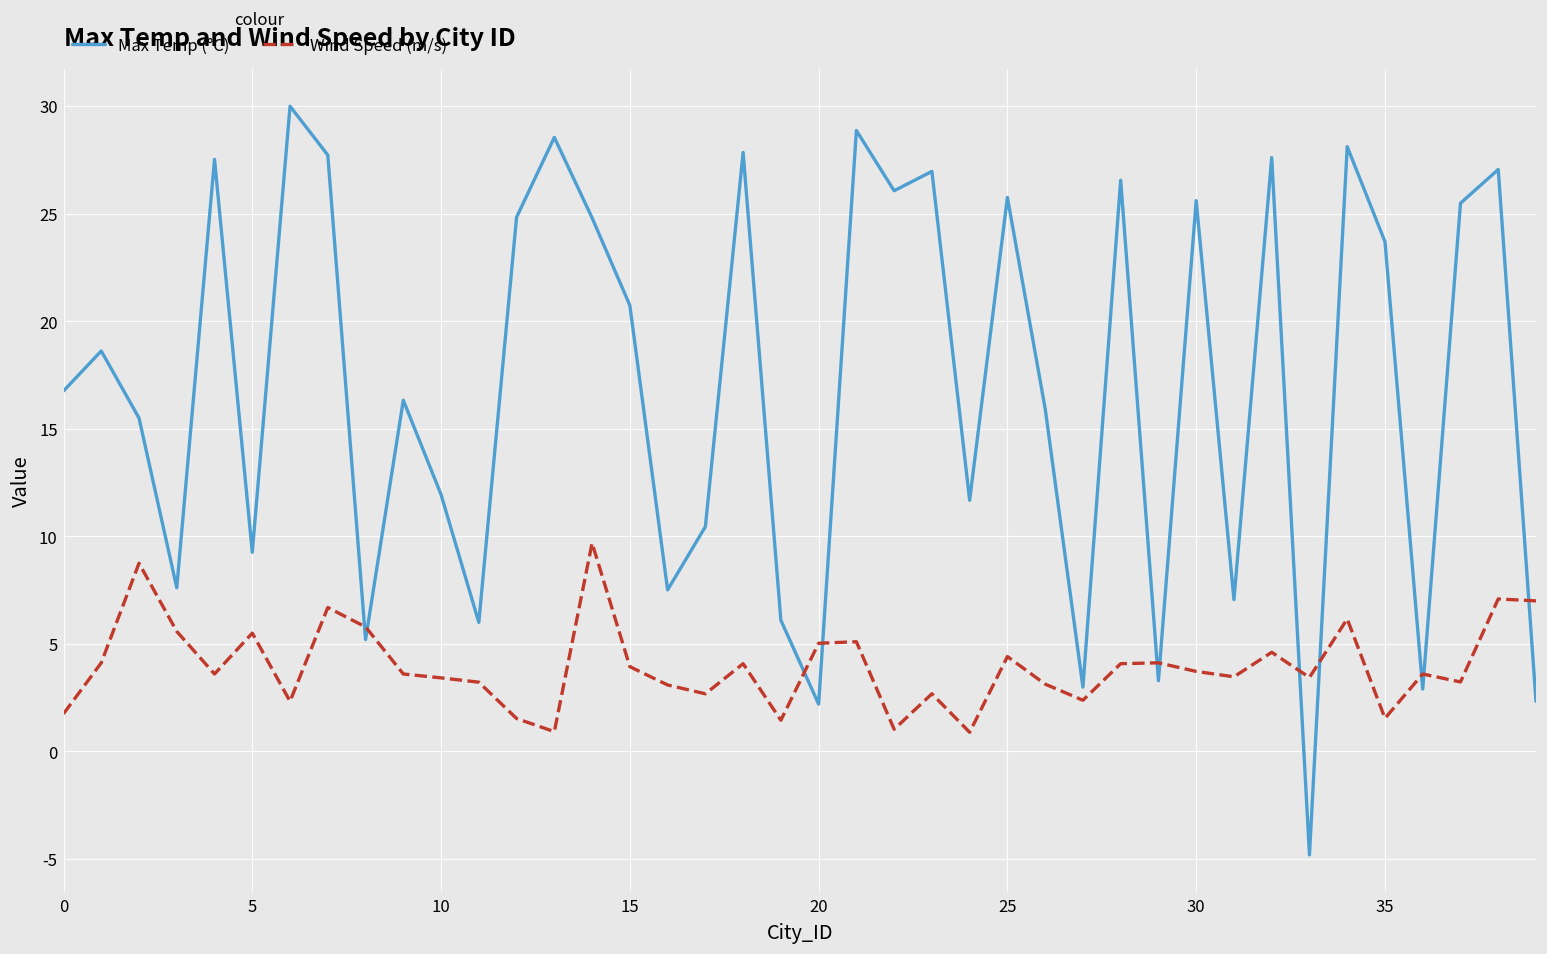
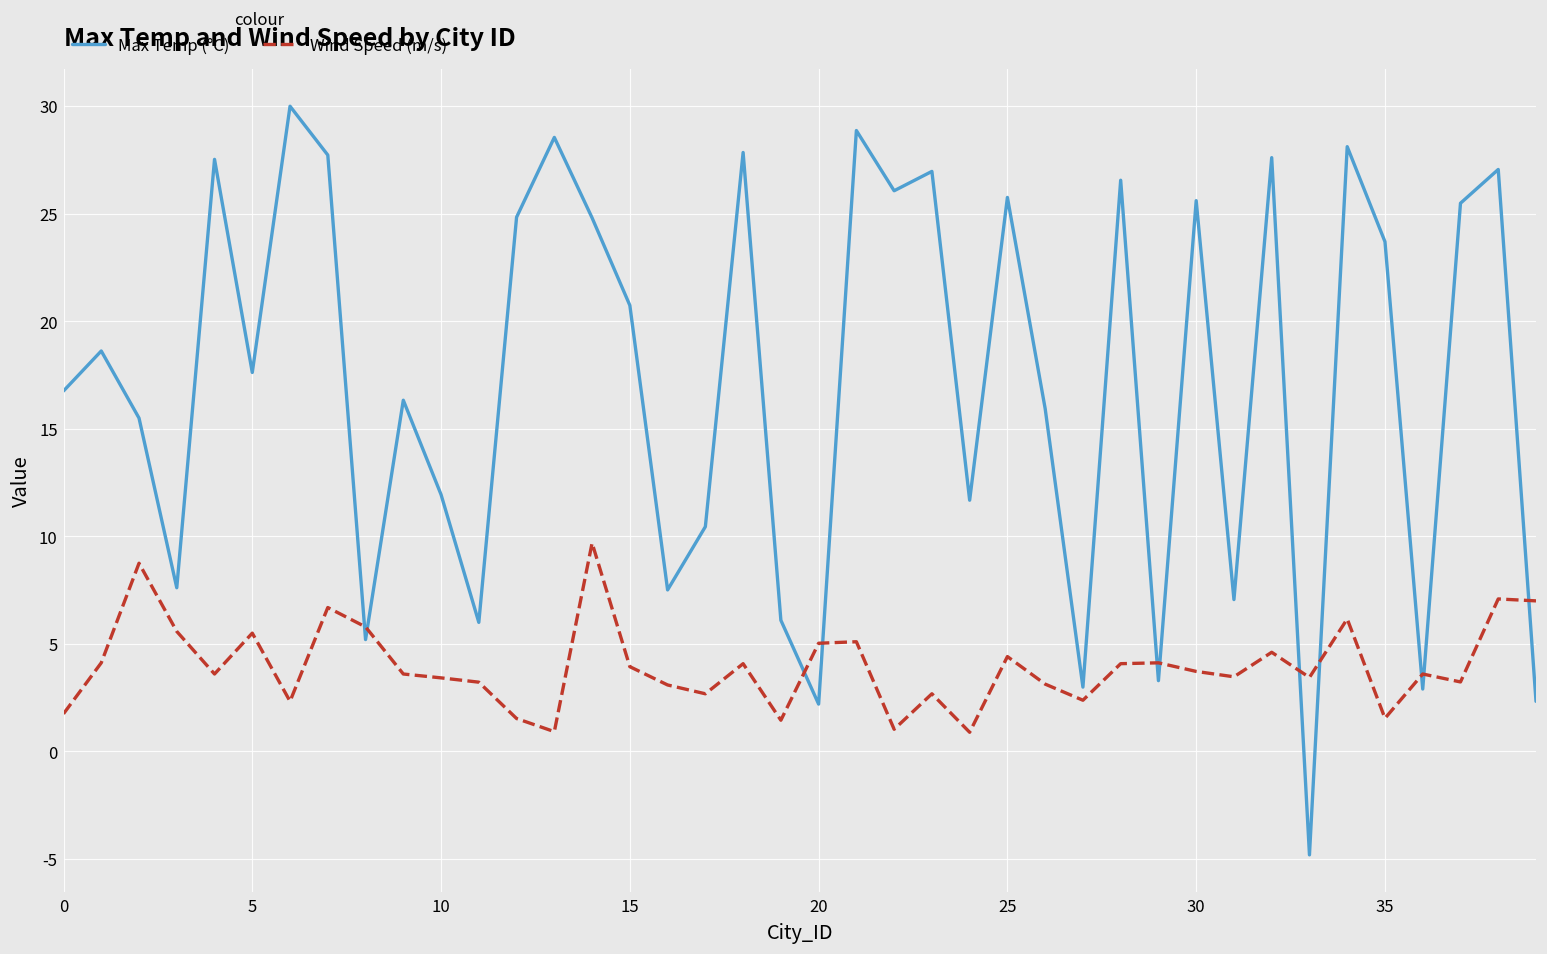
Max Temp (°C), 5: 9.3 -> 17.6
